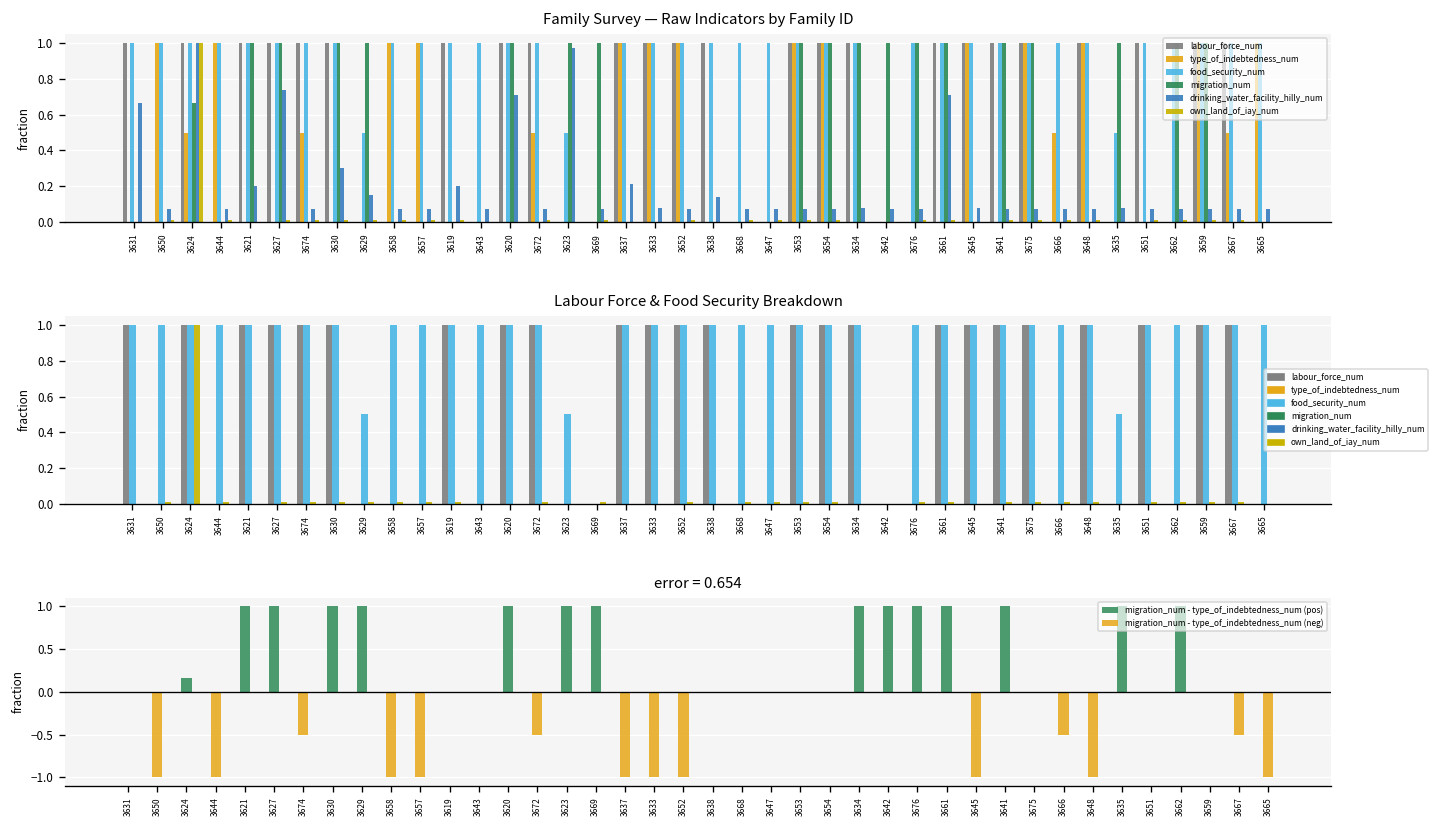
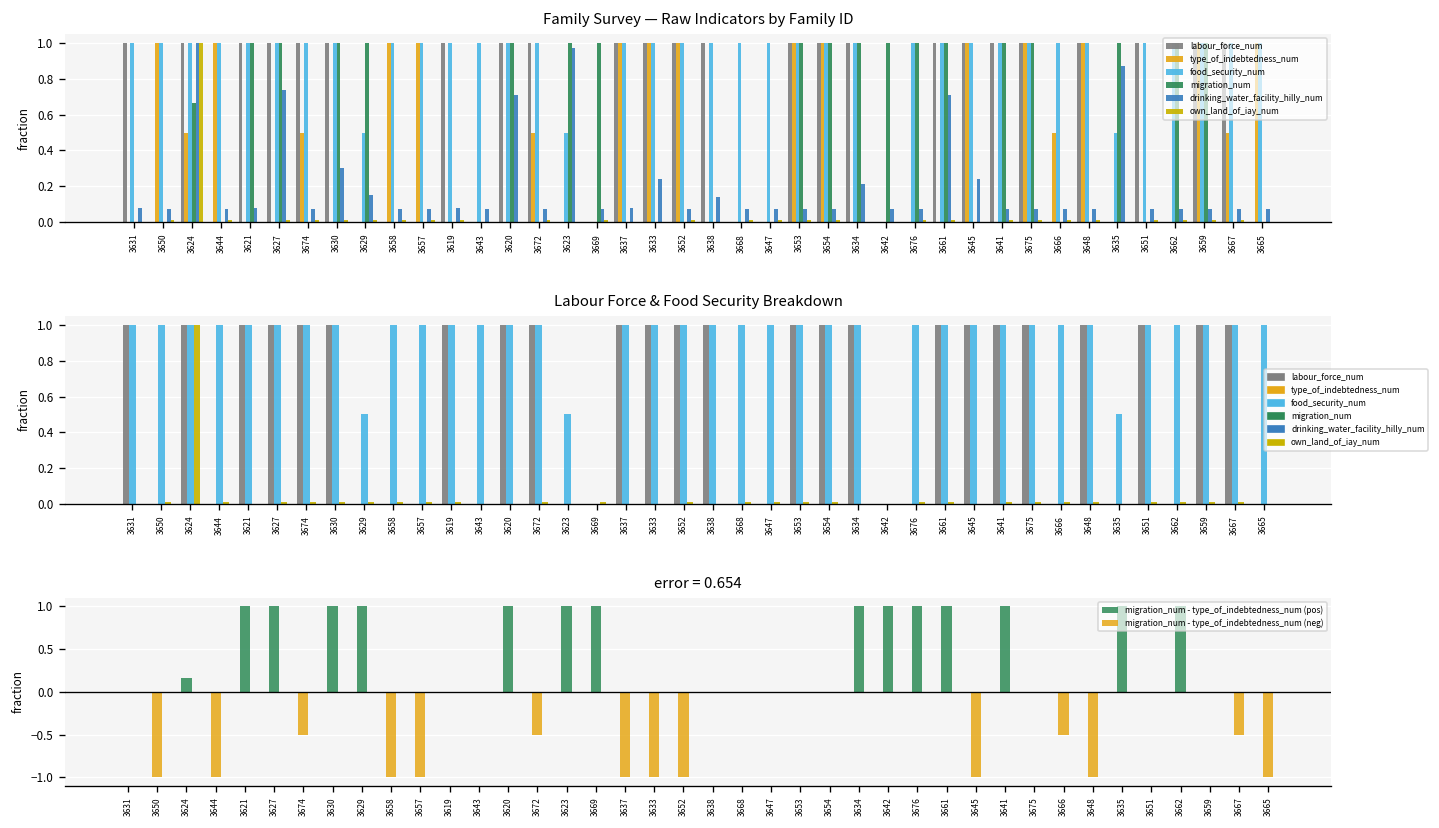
Family Survey — Raw Indicators by Family ID, drinking_water_facility_hilly_num, 3631: 0.67 -> 0.08
Family Survey — Raw Indicators by Family ID, drinking_water_facility_hilly_num, 3621: 0.20 -> 0.08
Family Survey — Raw Indicators by Family ID, drinking_water_facility_hilly_num, 3619: 0.20 -> 0.08
Family Survey — Raw Indicators by Family ID, drinking_water_facility_hilly_num, 3637: 0.21 -> 0.08
Family Survey — Raw Indicators by Family ID, drinking_water_facility_hilly_num, 3633: 0.08 -> 0.24
Family Survey — Raw Indicators by Family ID, drinking_water_facility_hilly_num, 3634: 0.08 -> 0.21
Family Survey — Raw Indicators by Family ID, drinking_water_facility_hilly_num, 3645: 0.08 -> 0.24
Family Survey — Raw Indicators by Family ID, drinking_water_facility_hilly_num, 3635: 0.08 -> 0.87
